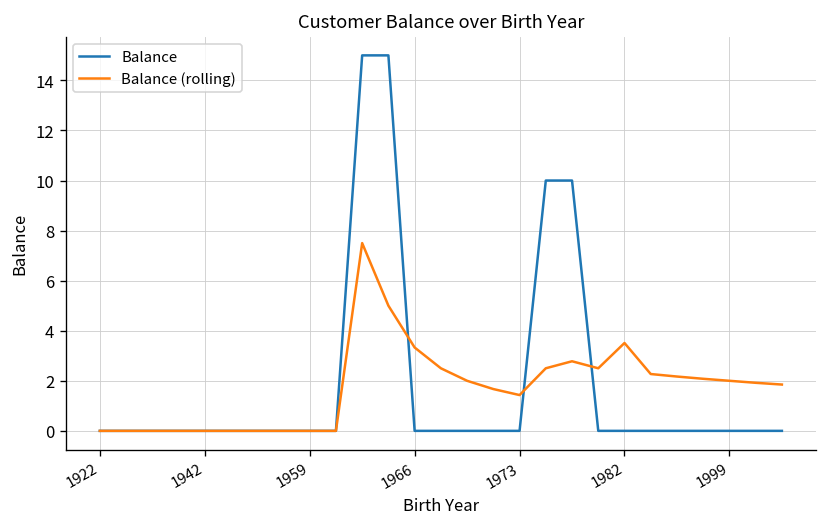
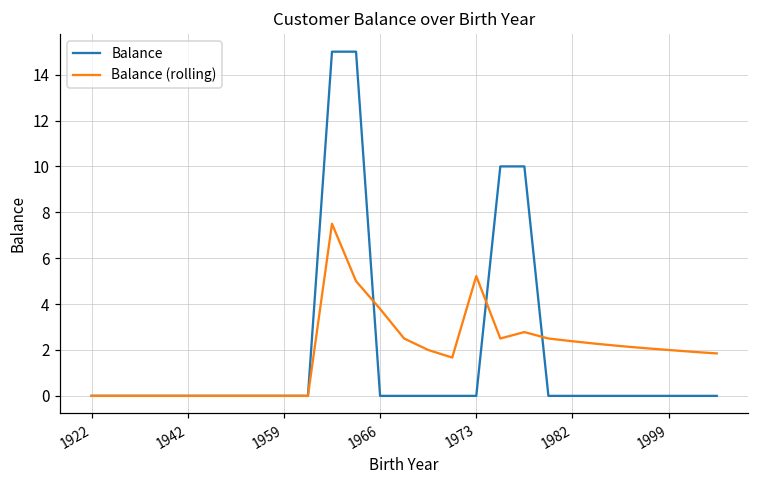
Balance (rolling), 1966: 3.3 -> 3.8
Balance (rolling), 1973: 1.4 -> 5.2
Balance (rolling), 1982: 3.5 -> 2.4
